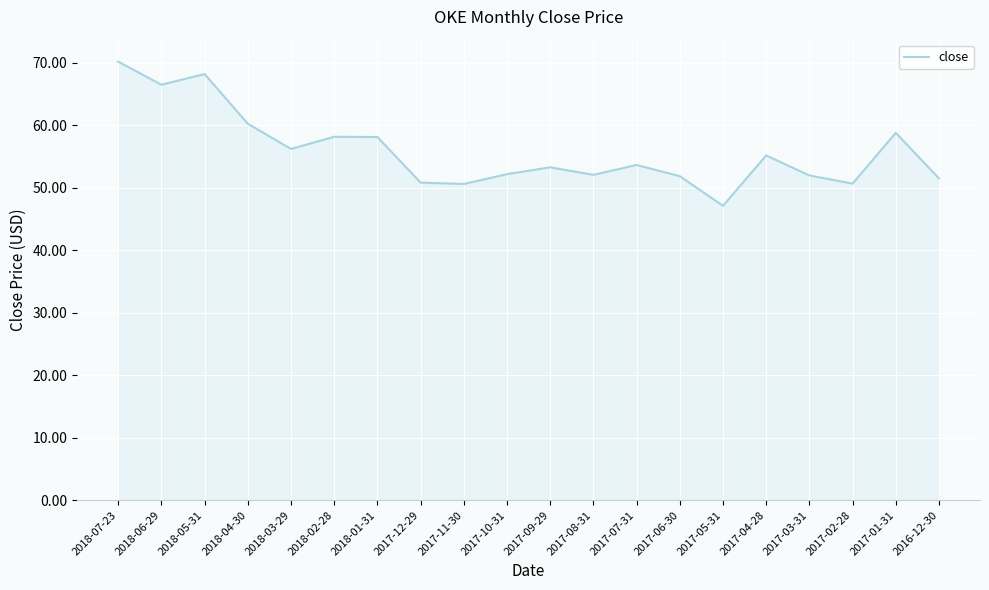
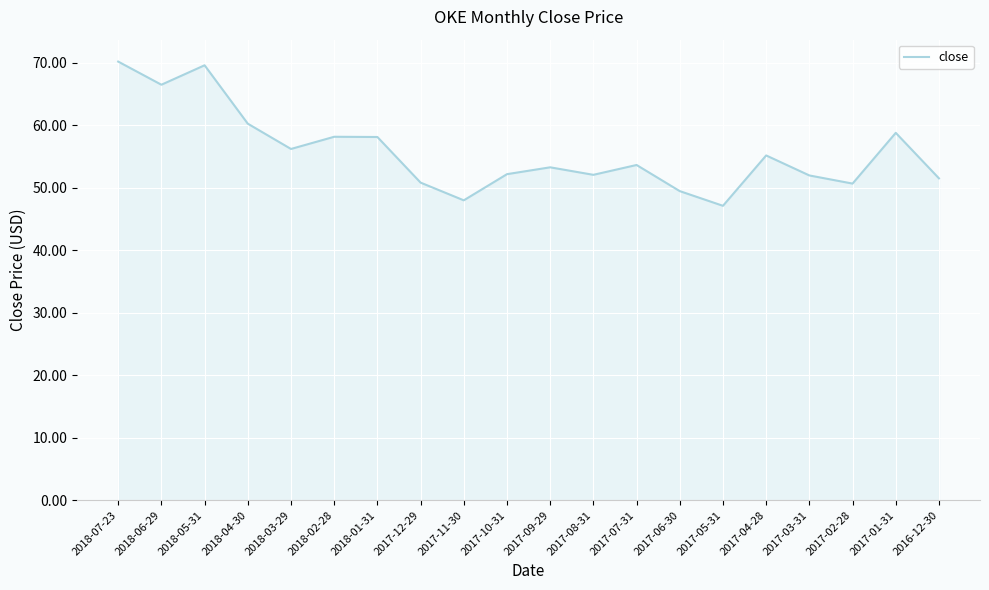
2018-05-31: 68 -> 70
2017-11-30: 51 -> 48
2017-06-30: 52 -> 49
